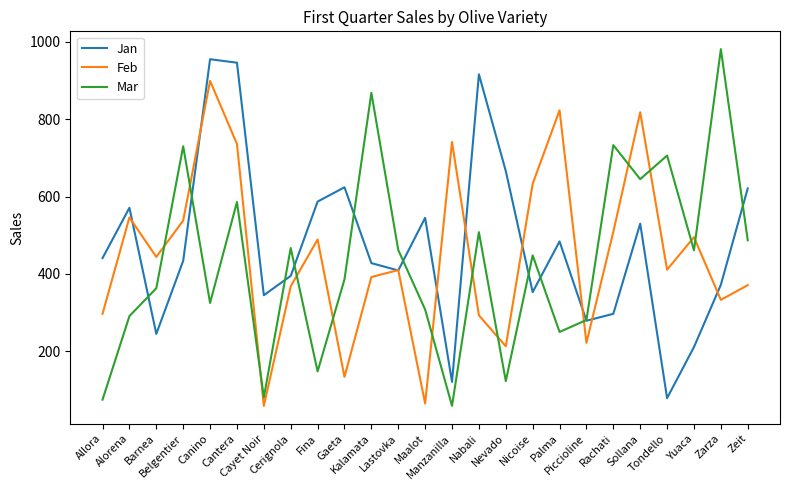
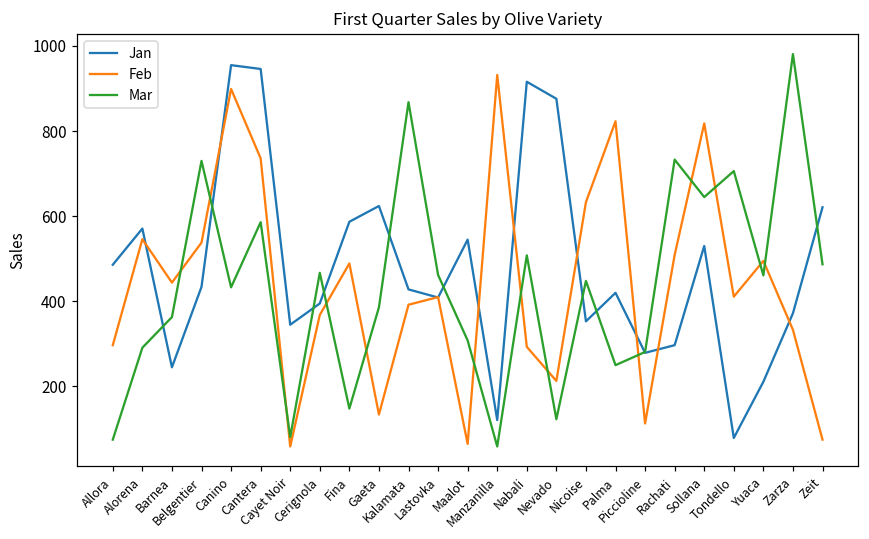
Jan, Allora: 440 -> 490
Mar, Canino: 330 -> 430
Feb, Manzanilla: 740 -> 930
Jan, Nevado: 670 -> 880
Jan, Palma: 480 -> 420
Feb, Piccioline: 220 -> 110
Feb, Zeit: 370 -> 80
